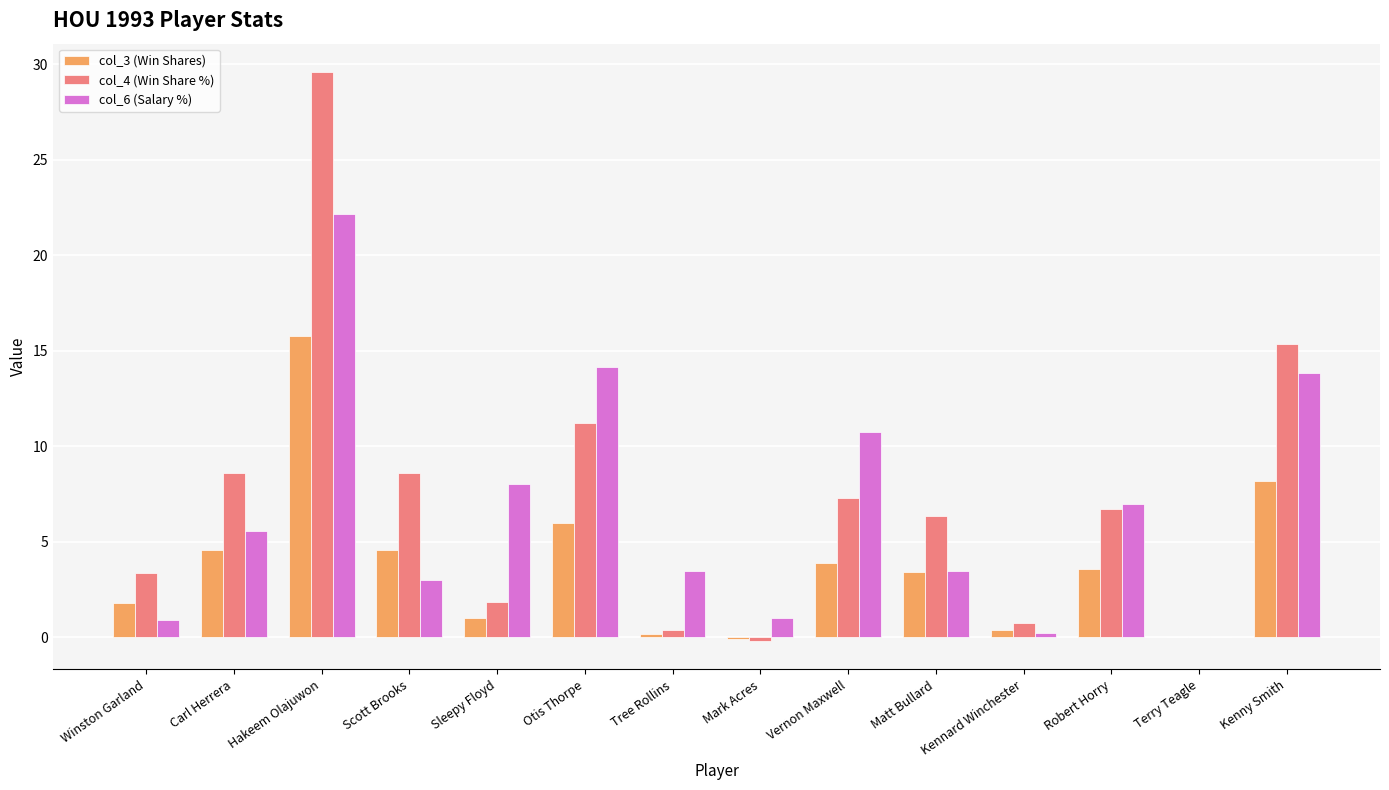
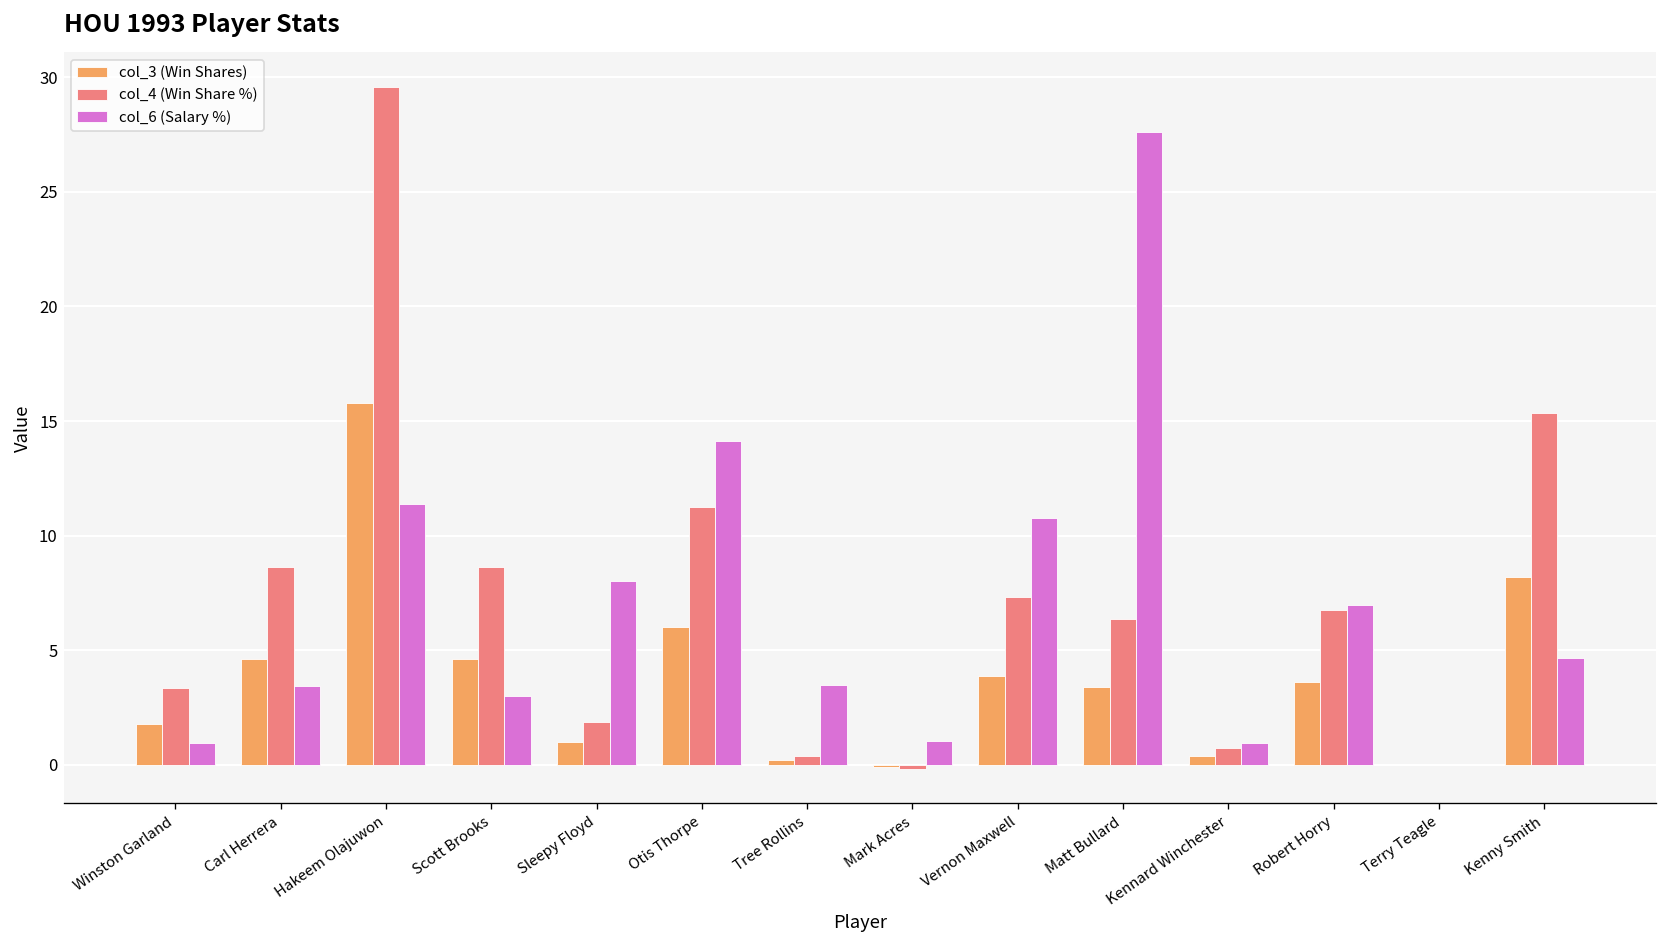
col_6 (Salary %), Carl Herrera: 5.6 -> 3.4
col_6 (Salary %), Hakeem Olajuwon: 22.1 -> 11.4
col_6 (Salary %), Matt Bullard: 3.5 -> 27.6
col_6 (Salary %), Kennard Winchester: 0.2 -> 1.0
col_6 (Salary %), Kenny Smith: 13.8 -> 4.6
